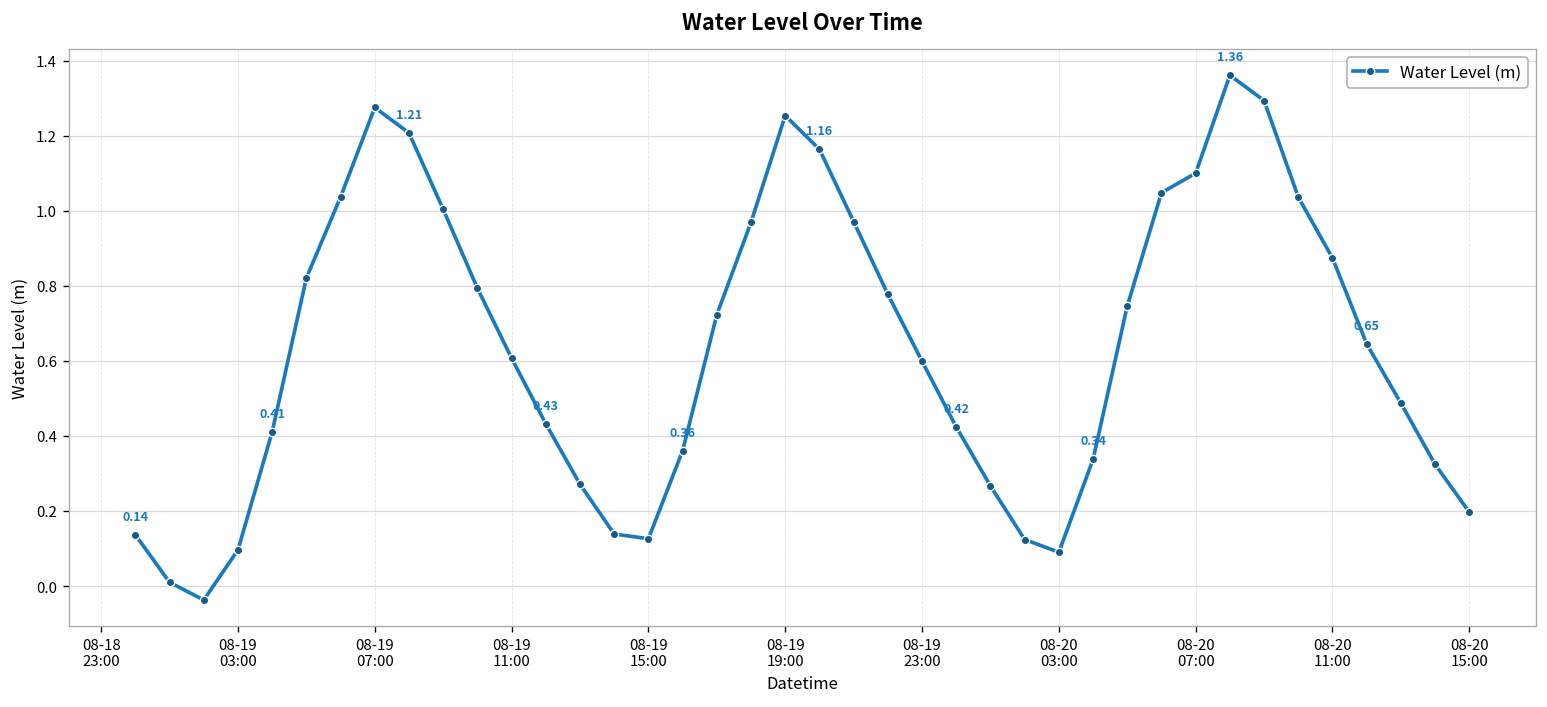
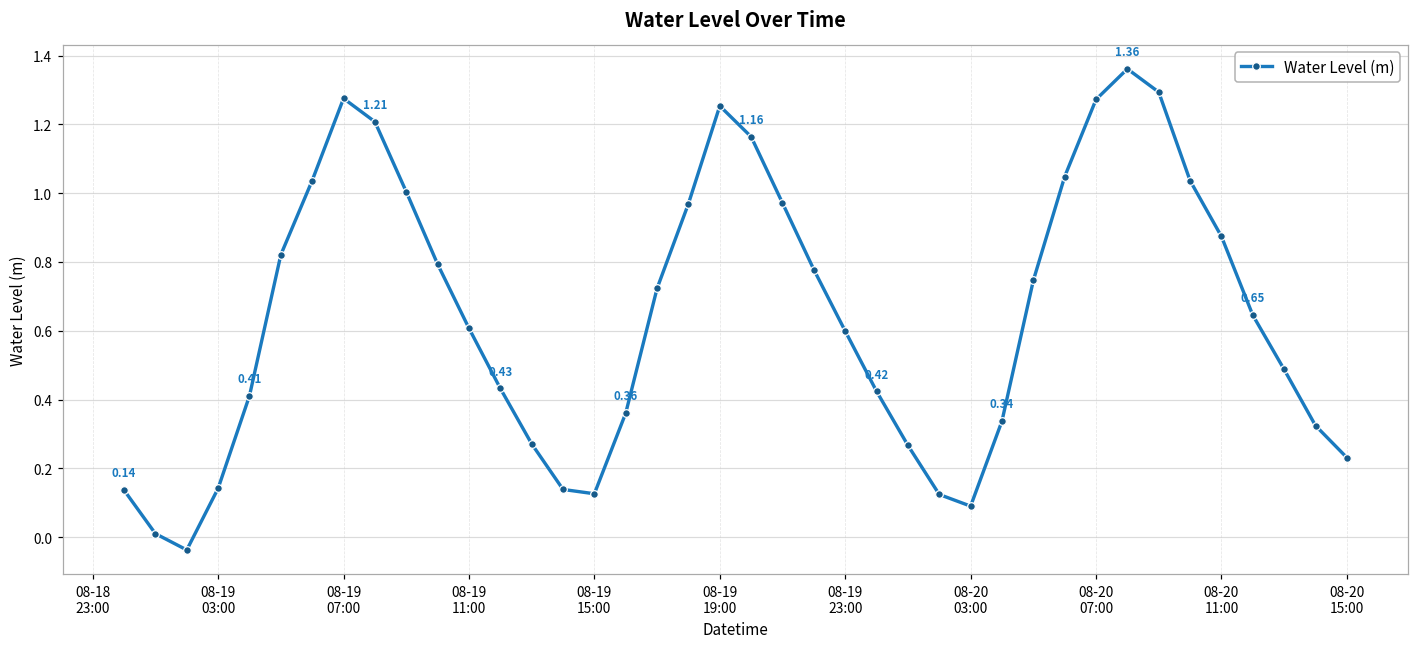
08-19 03:00: 0.10 -> 0.14
08-20 07:00: 1.10 -> 1.27
08-20 15:00: 0.20 -> 0.23
